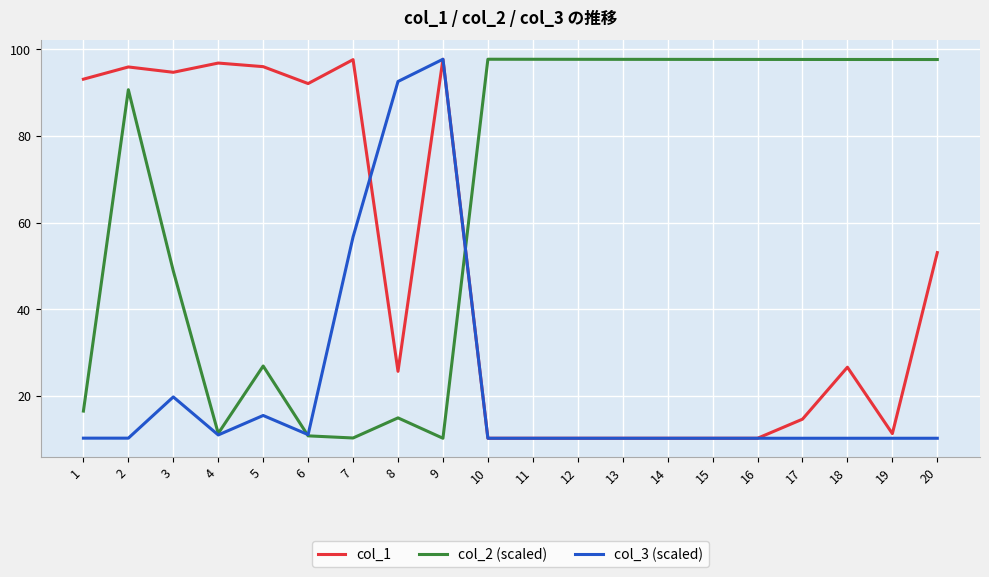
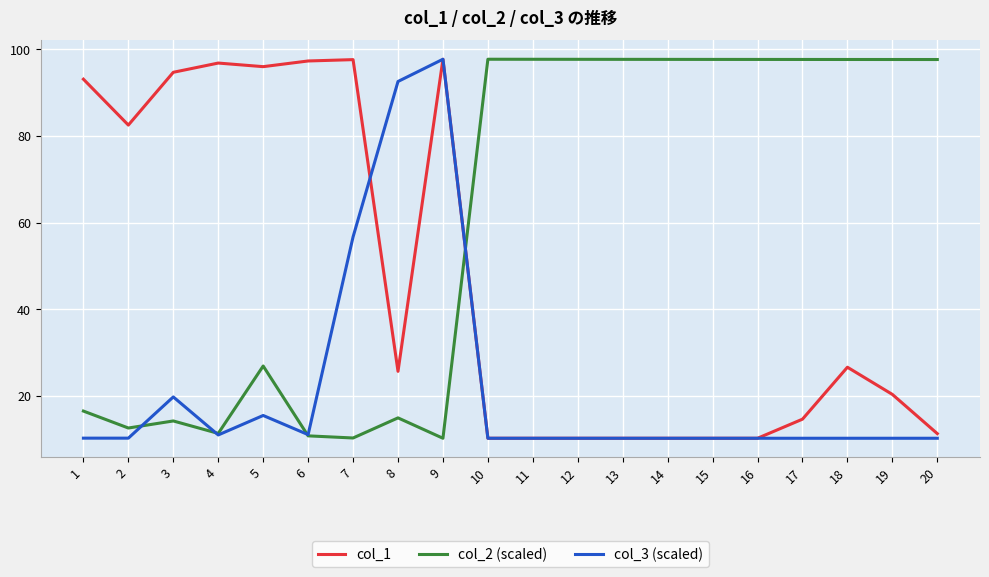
col_1, 2: 96 -> 83
col_2 (scaled), 2: 91 -> 13
col_2 (scaled), 3: 49 -> 14
col_1, 6: 92 -> 97
col_1, 19: 11 -> 20
col_1, 20: 53 -> 11
